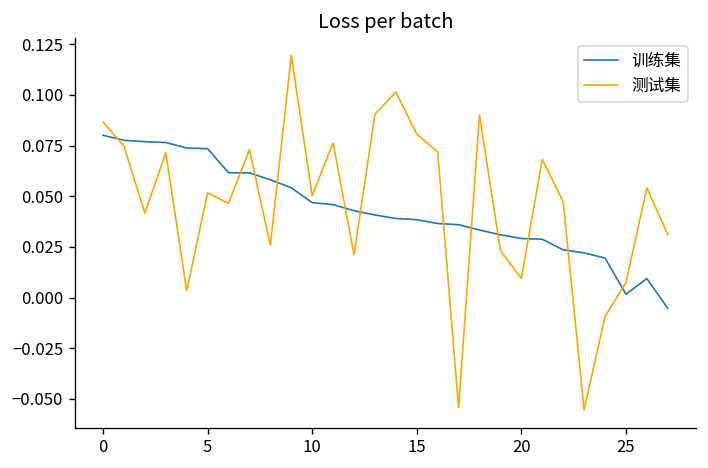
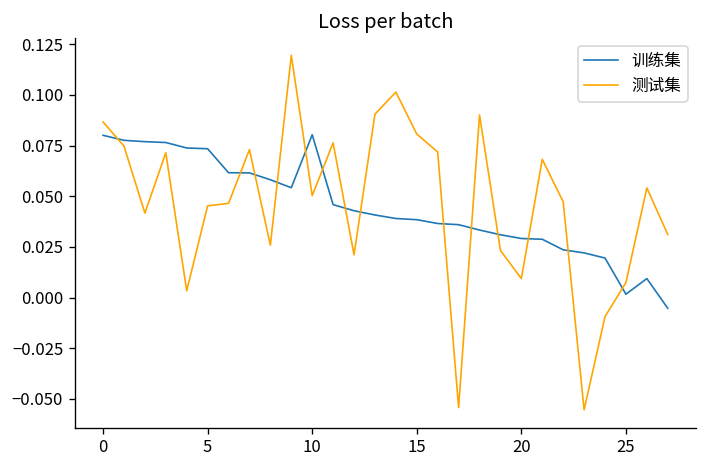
测试集, 5: 0.052 -> 0.045
训练集, 10: 0.047 -> 0.080
